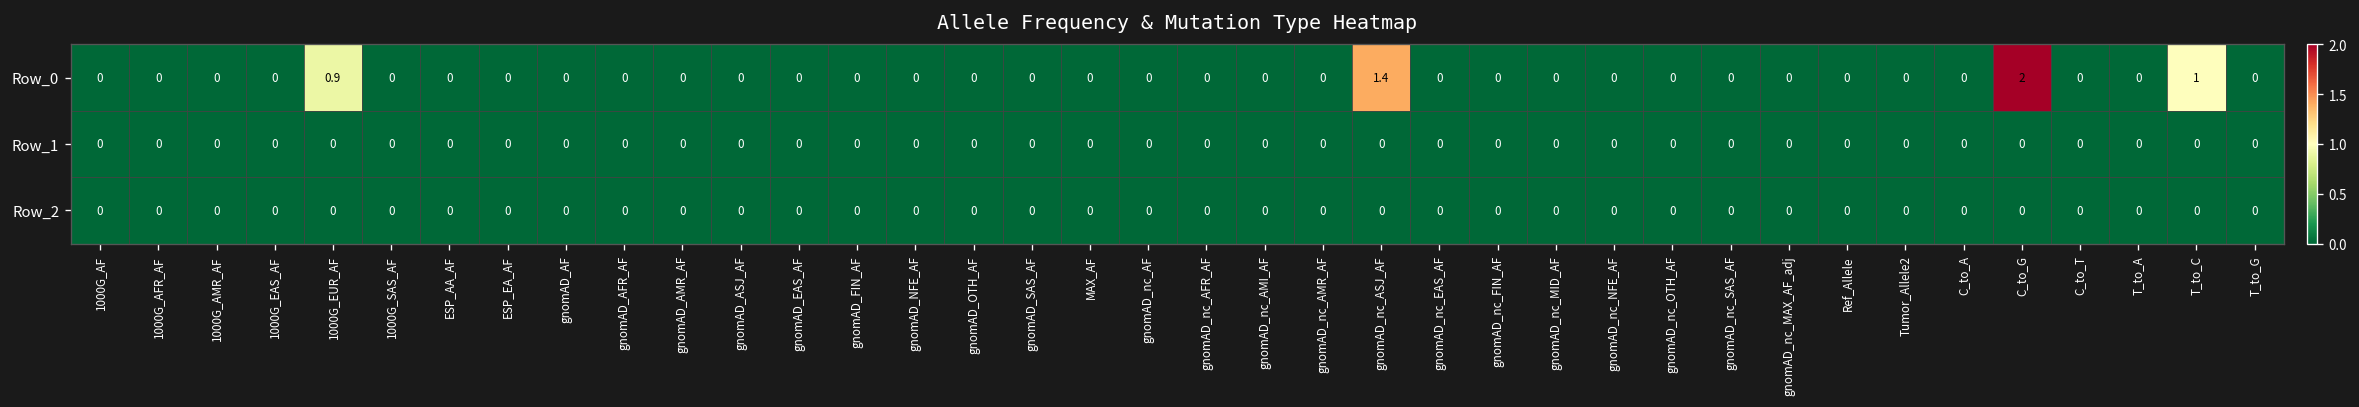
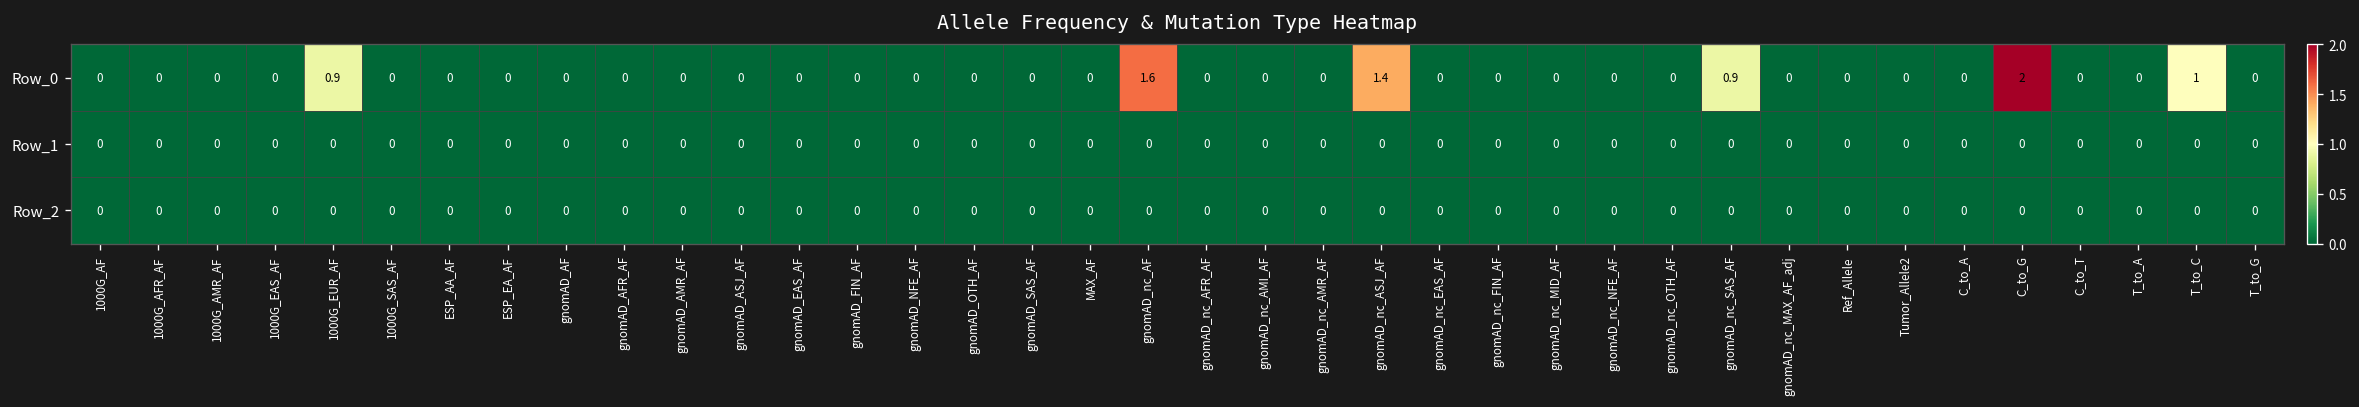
Row_0, gnomAD_nc_AF: 0 -> 1.6
Row_0, gnomAD_nc_SAS_AF: 0 -> 0.9
